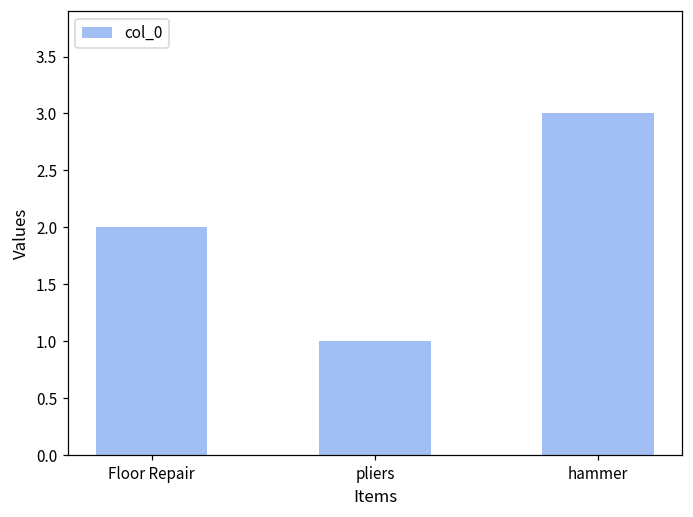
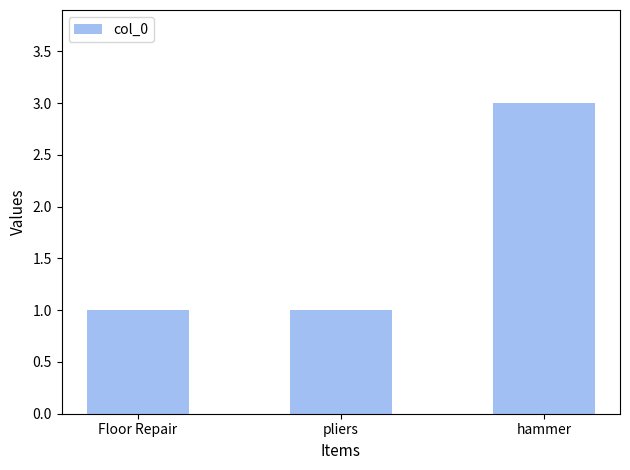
Floor Repair: 2 -> 1
